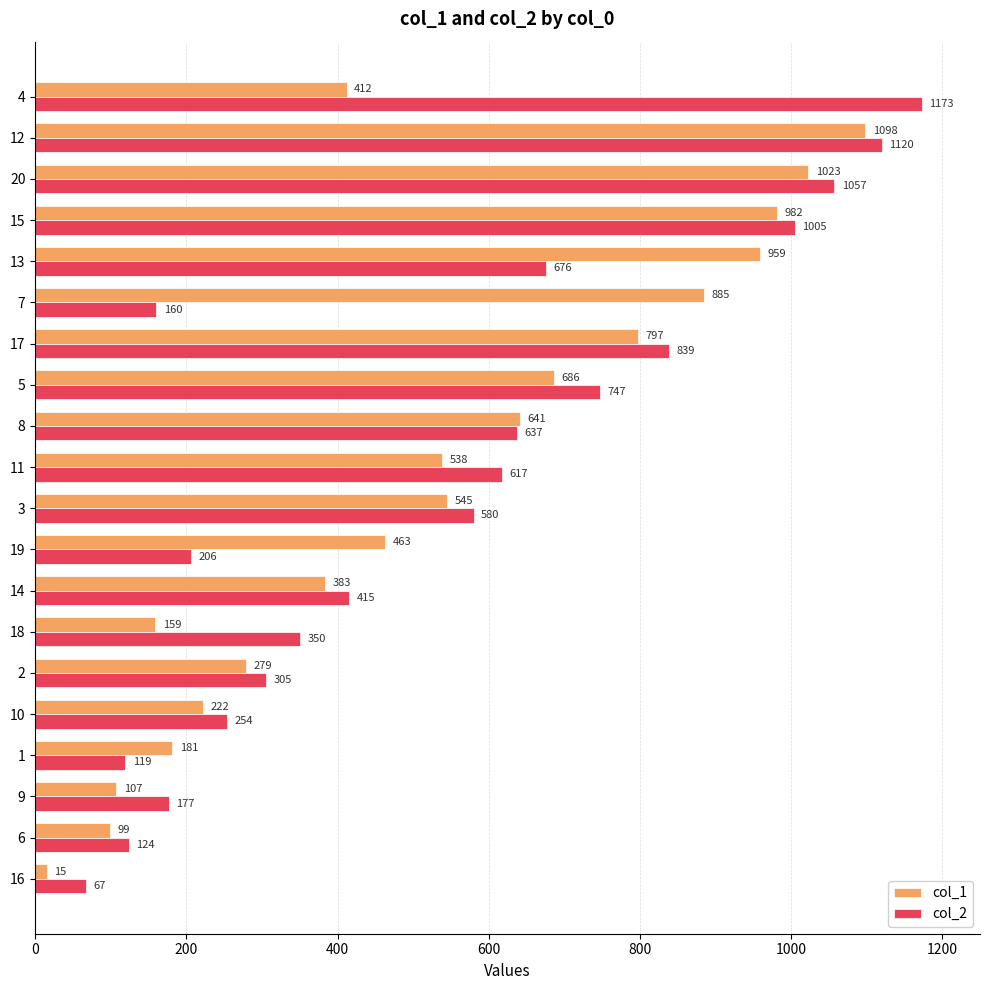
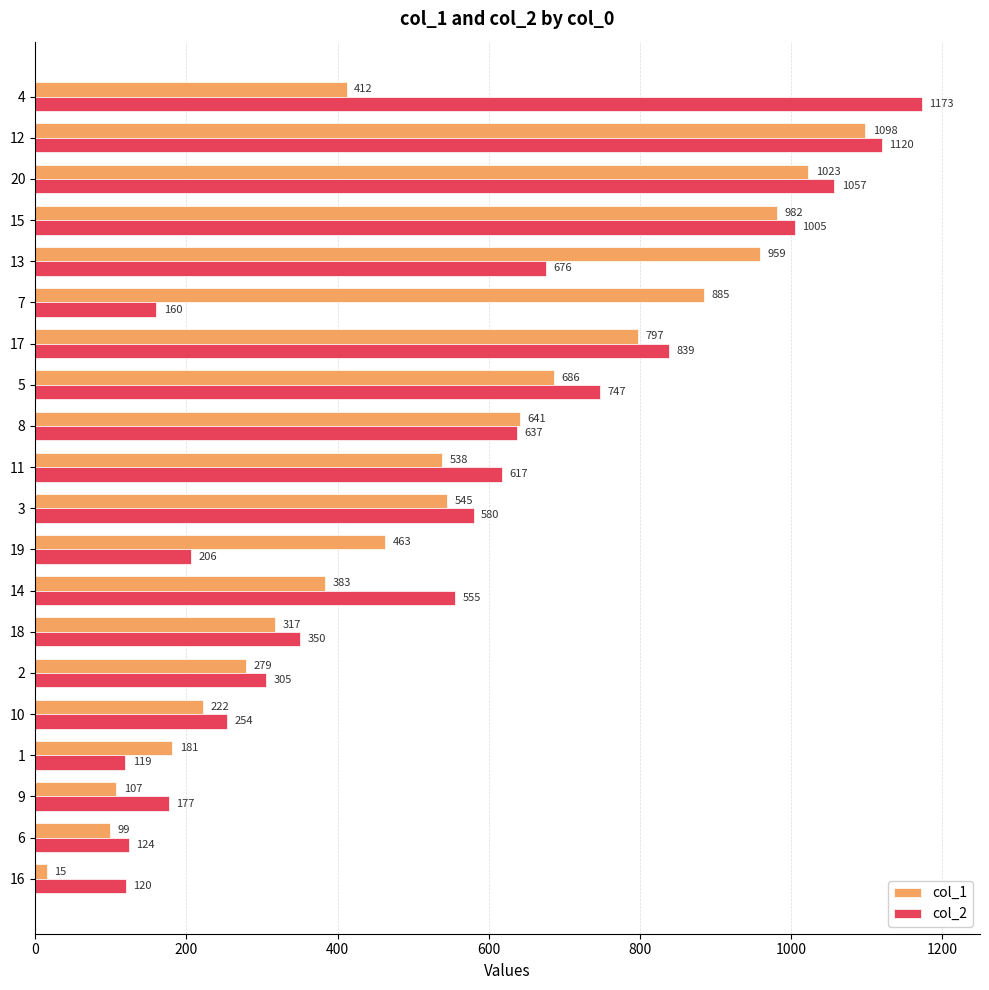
col_2, 14: 415 -> 555
col_1, 18: 159 -> 317
col_2, 16: 67 -> 120
